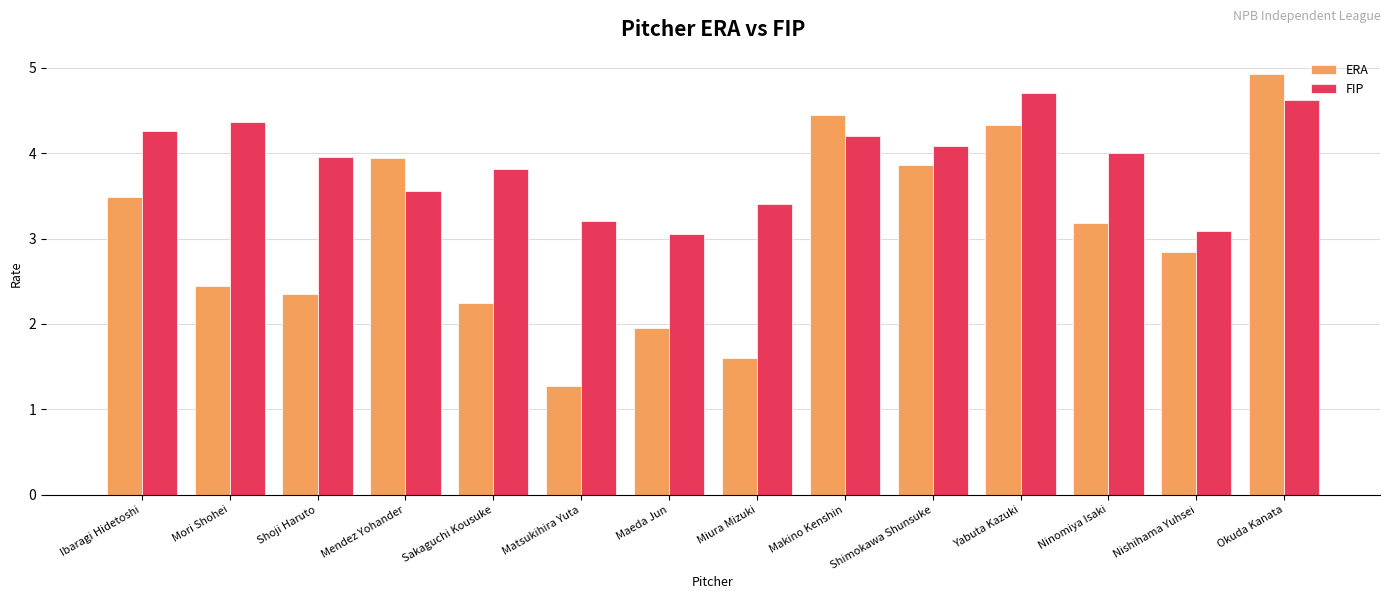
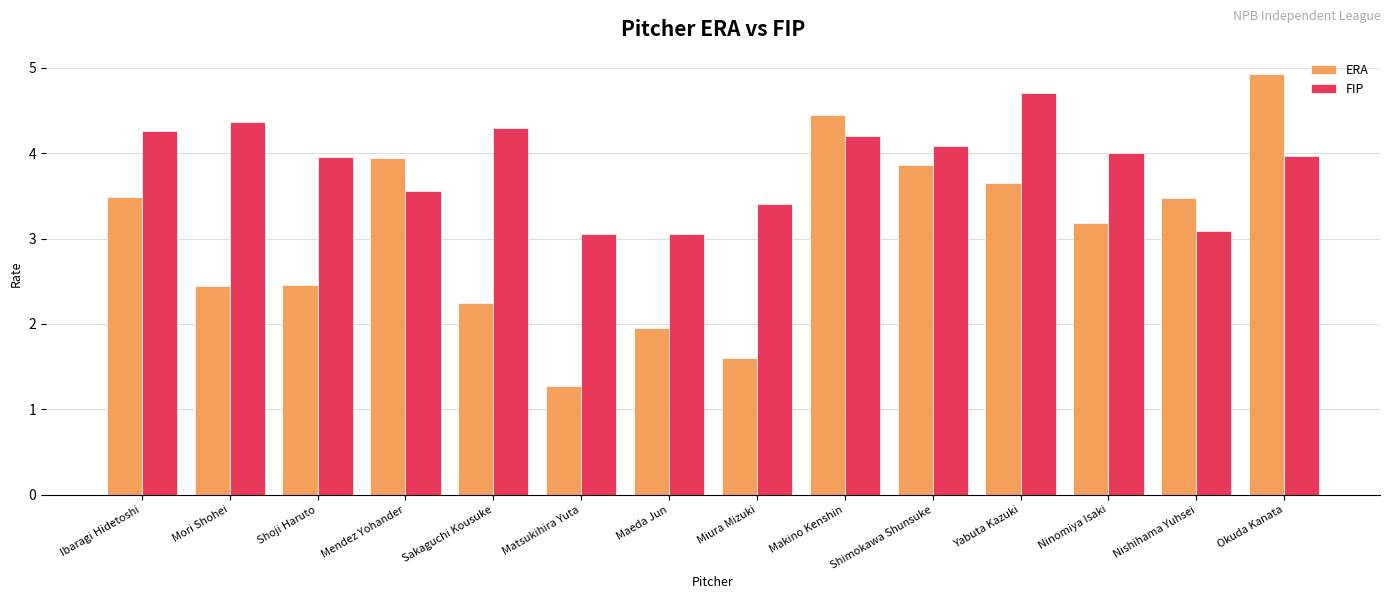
ERA, Shoji Haruto: 2.4 -> 2.5
FIP, Sakaguchi Kousuke: 3.8 -> 4.3
FIP, Matsukihira Yuta: 3.2 -> 3.1
ERA, Yabuta Kazuki: 4.3 -> 3.7
ERA, Nishihama Yuhsei: 2.8 -> 3.5
FIP, Okuda Kanata: 4.6 -> 4.0
